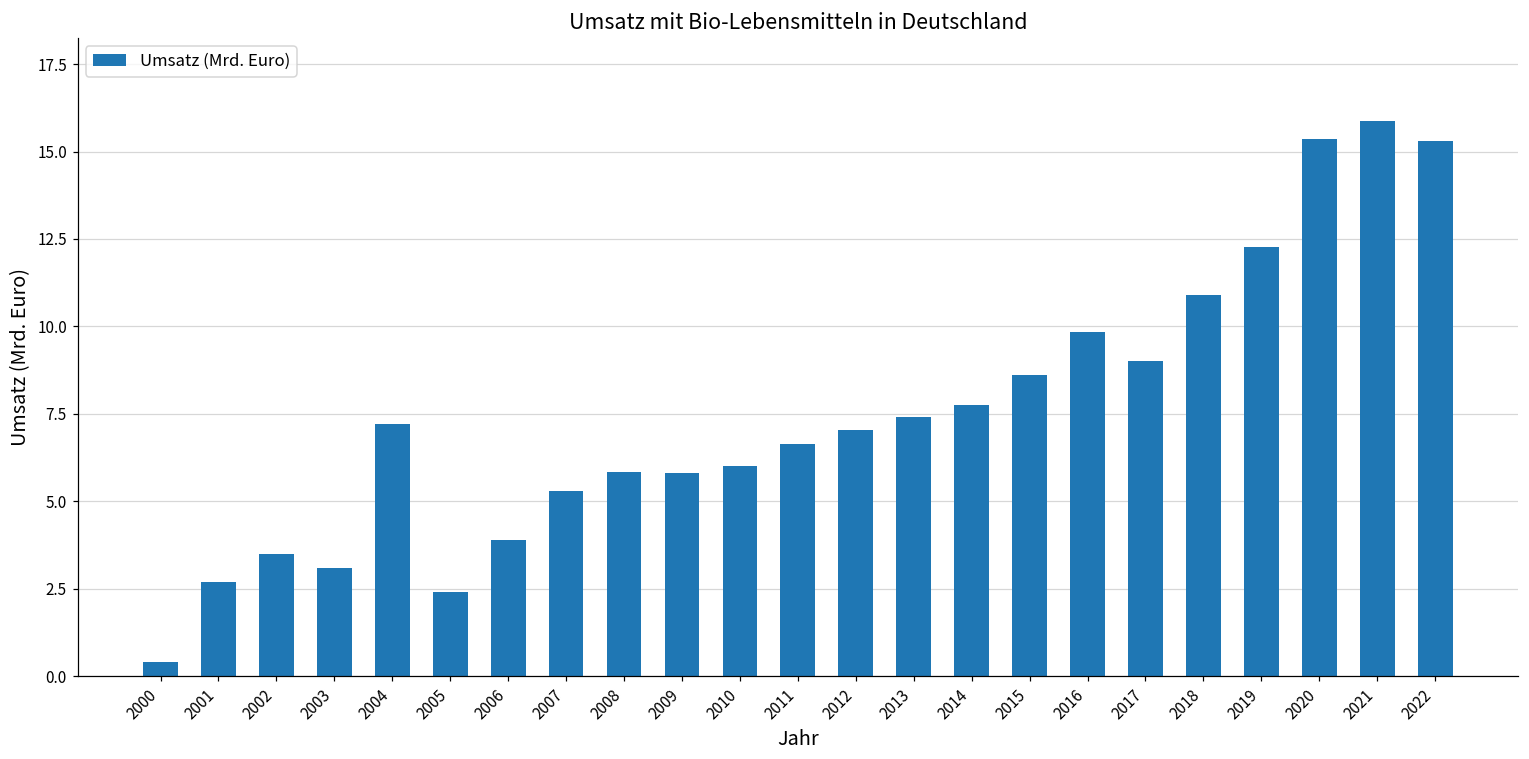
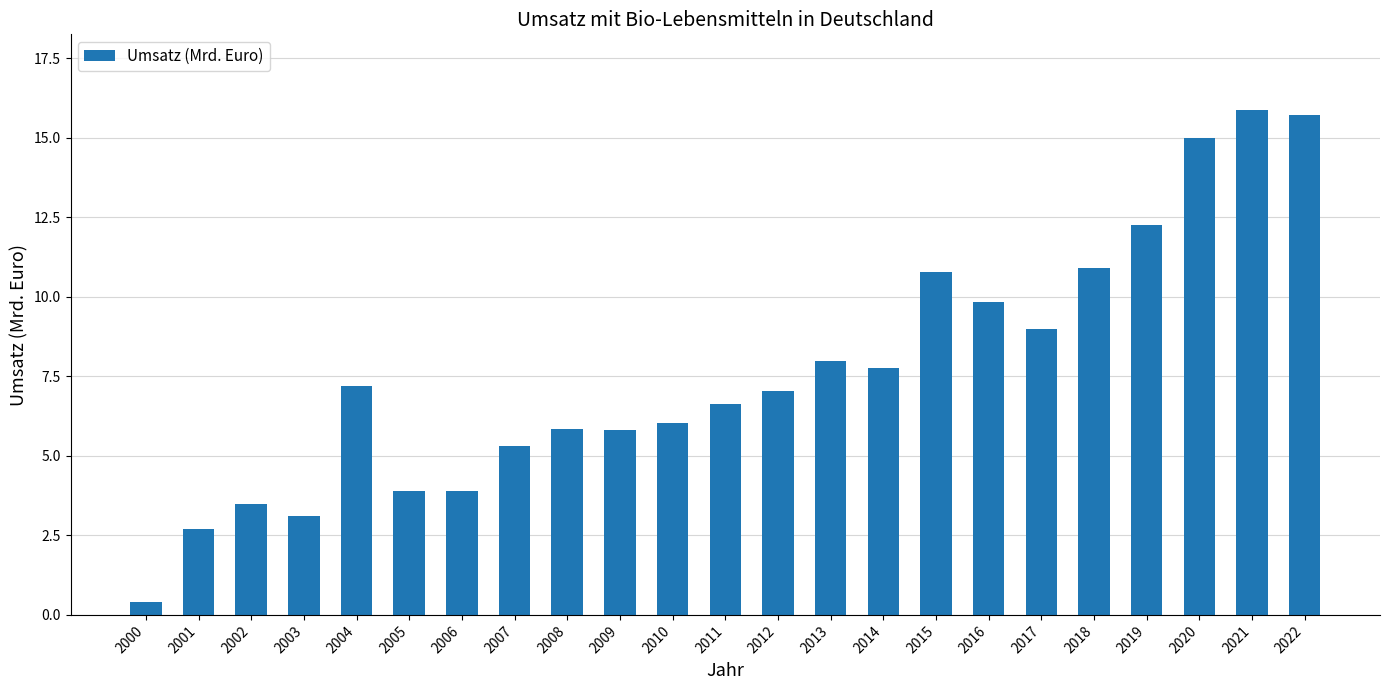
2005: 2.4 -> 3.9
2013: 7.4 -> 8.0
2015: 8.6 -> 10.8
2020: 15.4 -> 15.0
2022: 15.3 -> 15.7
